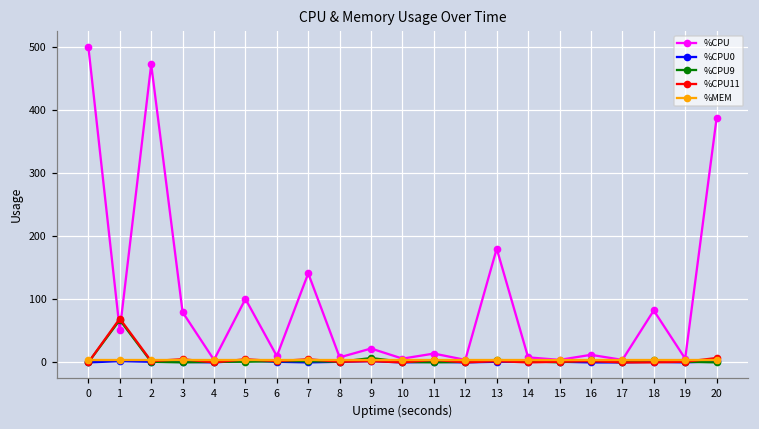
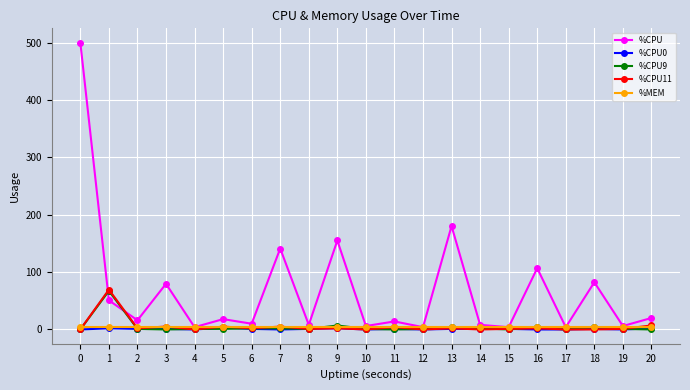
%CPU, 2: 470 -> 20
%CPU, 5: 100 -> 20
%CPU, 9: 20 -> 160
%CPU, 16: 10 -> 110
%CPU, 20: 390 -> 20
